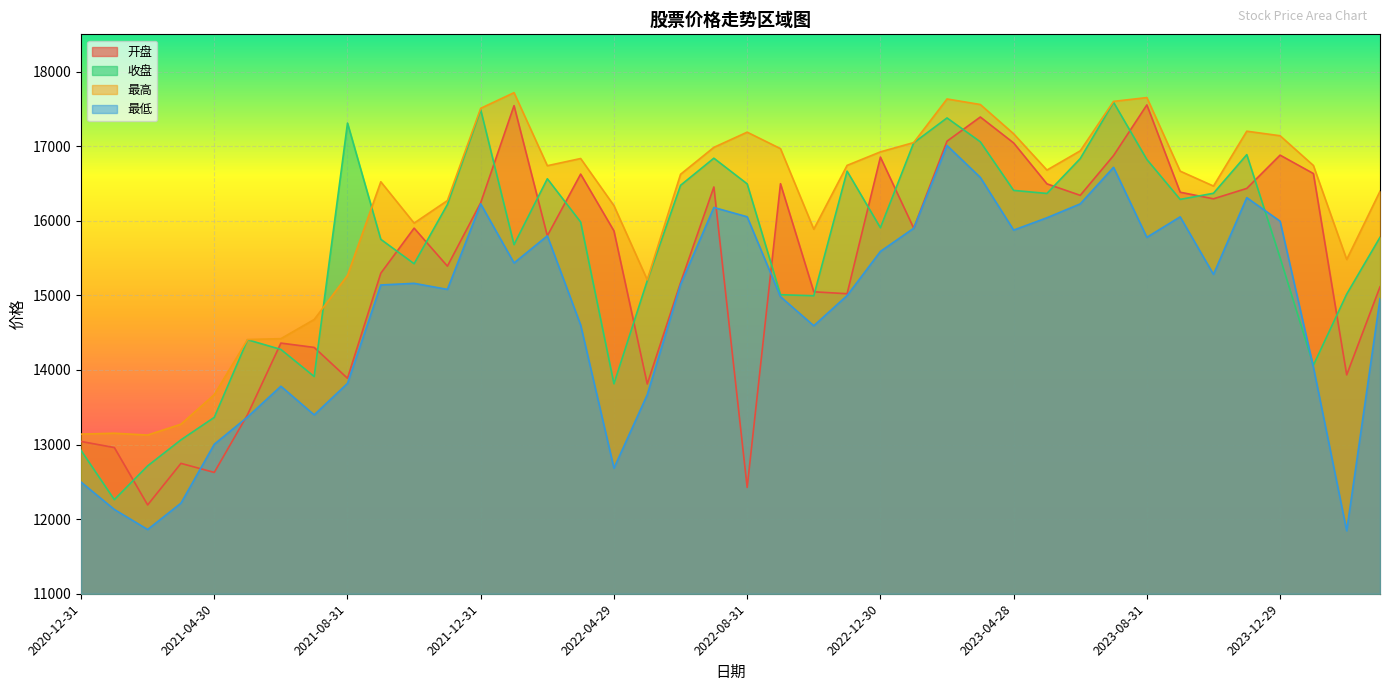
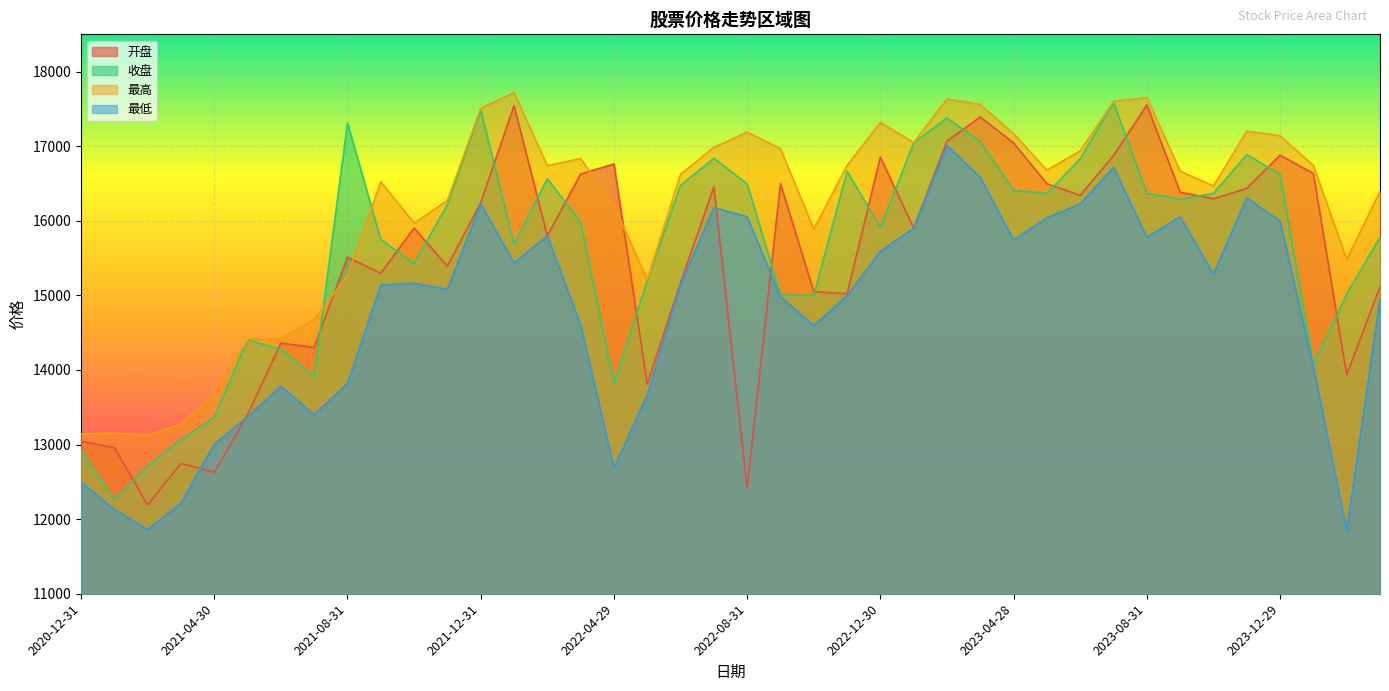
开盘, 2021-08-31: 13900 -> 15500
开盘, 2022-04-29: 15900 -> 16800
最高, 2022-12-30: 16900 -> 17300
最低, 2023-04-28: 15900 -> 15700
收盘, 2023-08-31: 16800 -> 16400
收盘, 2023-12-29: 15500 -> 16600
